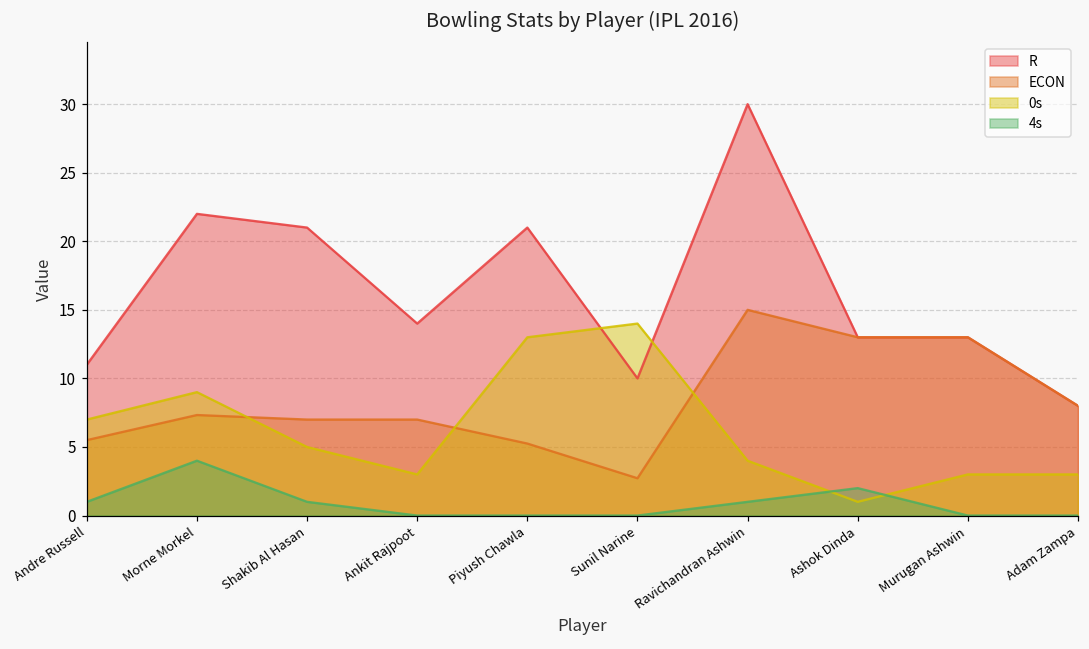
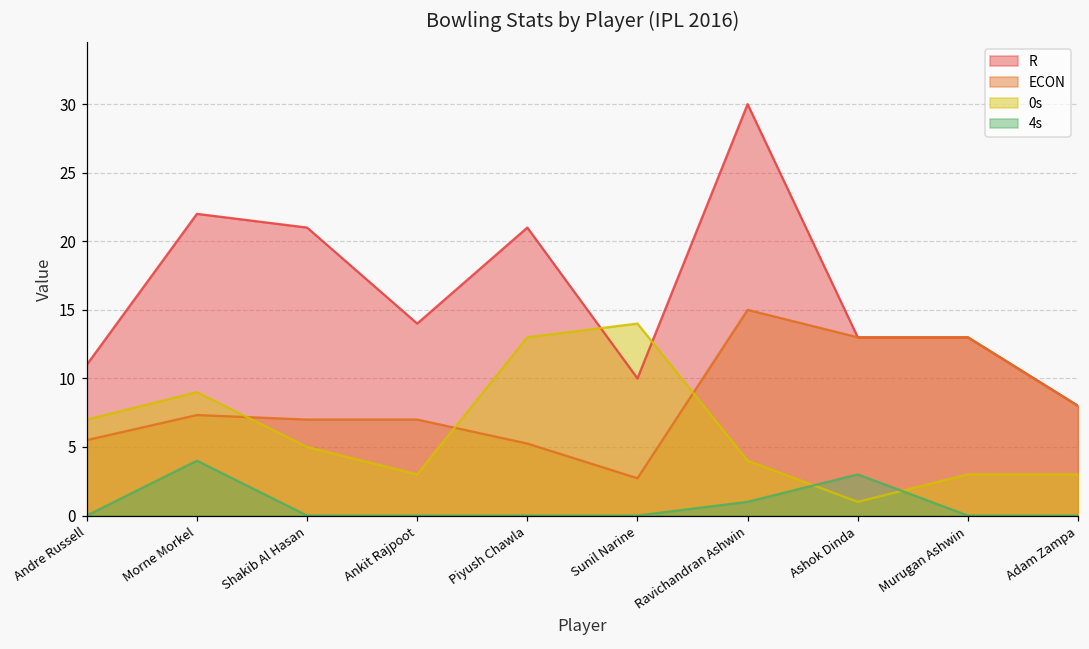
4s, Andre Russell: 1 -> 0
4s, Shakib Al Hasan: 1 -> 0
4s, Ashok Dinda: 2 -> 3
